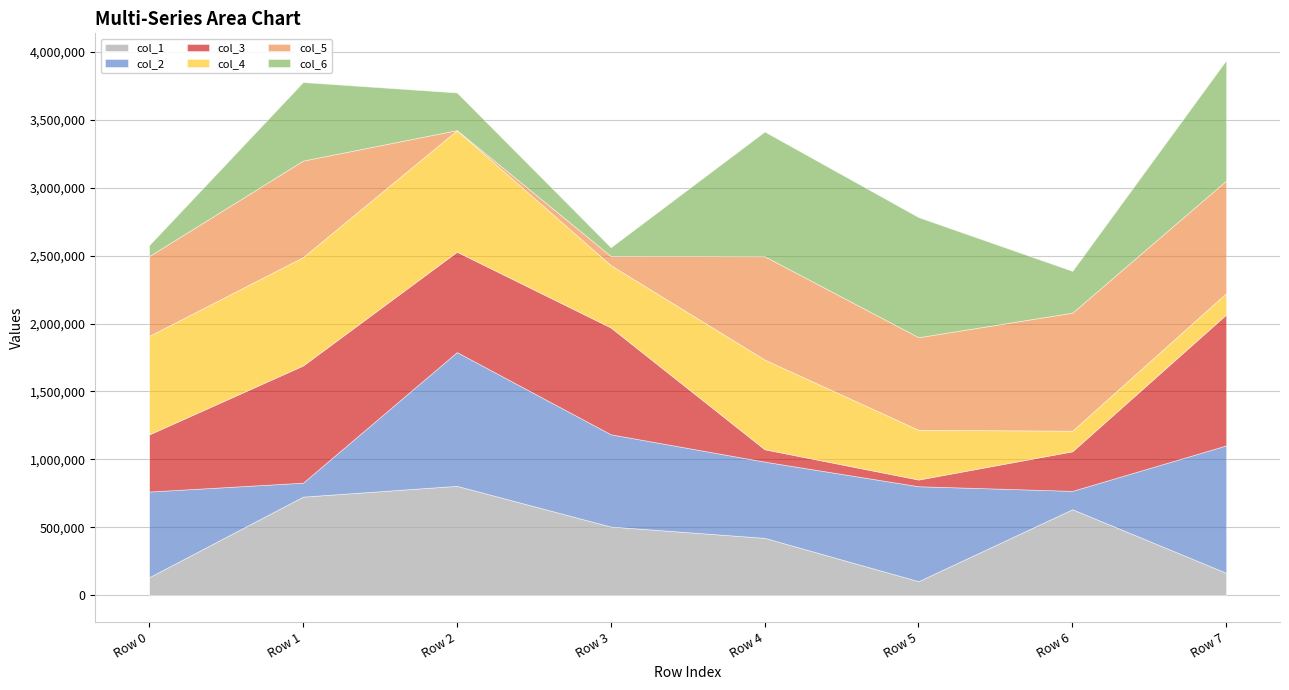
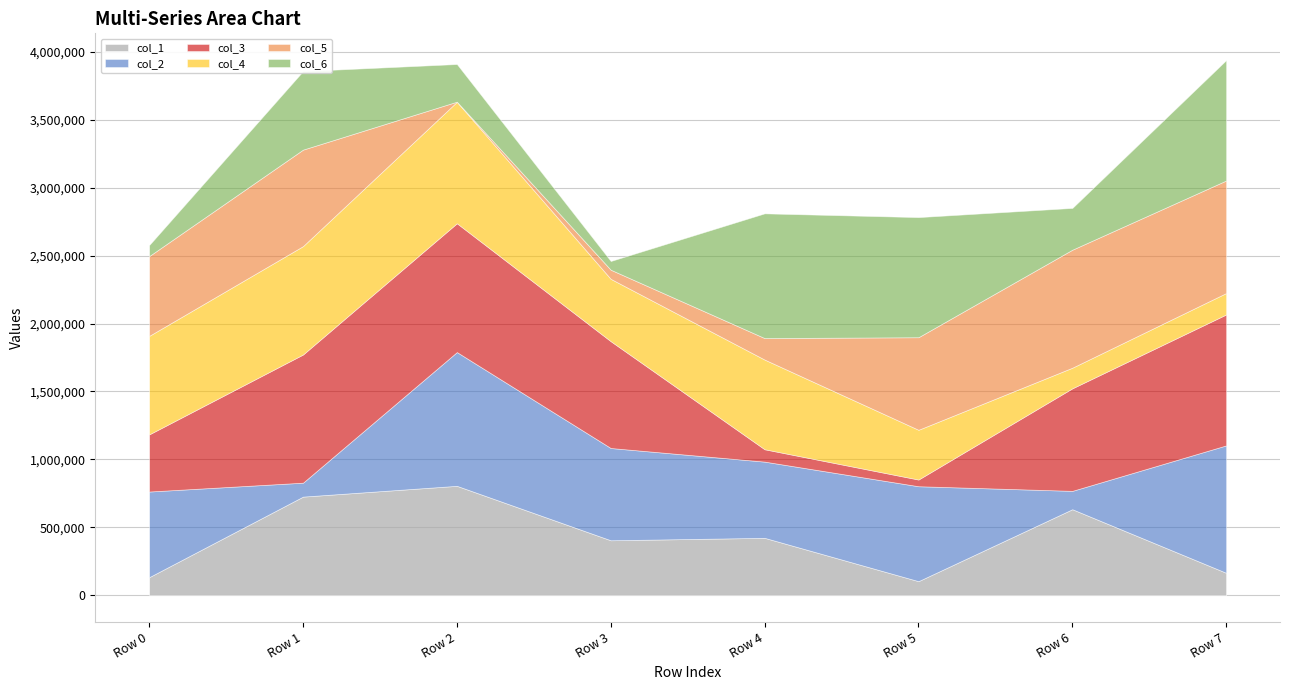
col_3, Row 1: 860,000 -> 940,000
col_3, Row 2: 740,000 -> 950,000
col_1, Row 3: 510,000 -> 400,000
col_5, Row 4: 760,000 -> 160,000
col_3, Row 6: 290,000 -> 760,000
